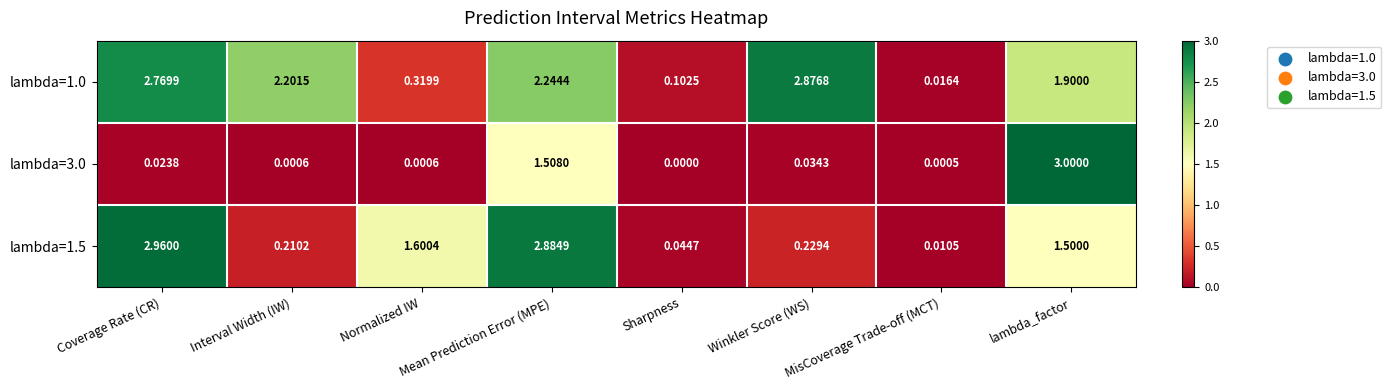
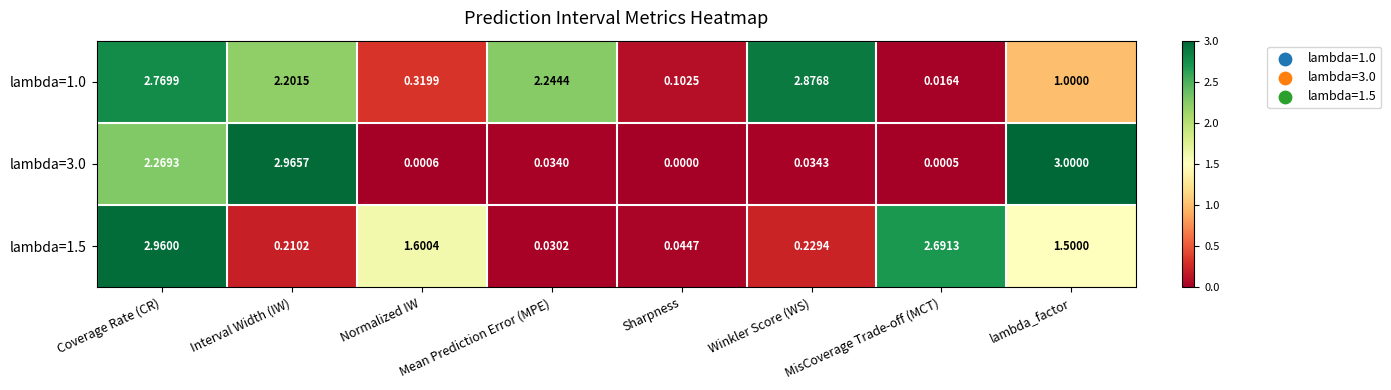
lambda=1.0, lambda_factor: 1.9000 -> 1.0000
lambda=3.0, Coverage Rate (CR): 0.0238 -> 2.2693
lambda=3.0, Interval Width (IW): 0.0006 -> 2.9657
lambda=3.0, Mean Prediction Error (MPE): 1.5080 -> 0.0340
lambda=1.5, Mean Prediction Error (MPE): 2.8849 -> 0.0302
lambda=1.5, MisCoverage Trade-off (MCT): 0.0105 -> 2.6913
